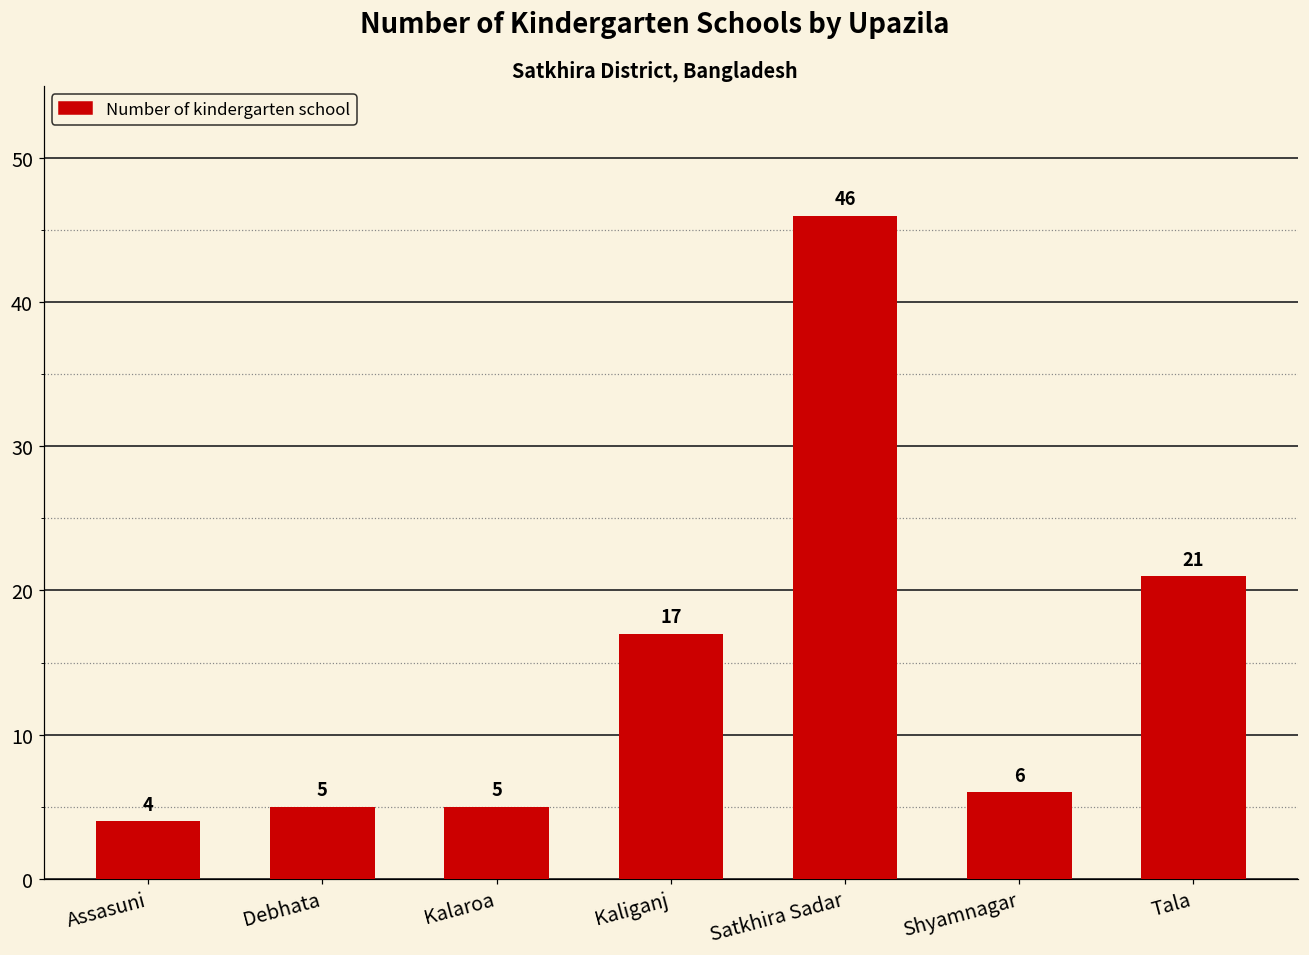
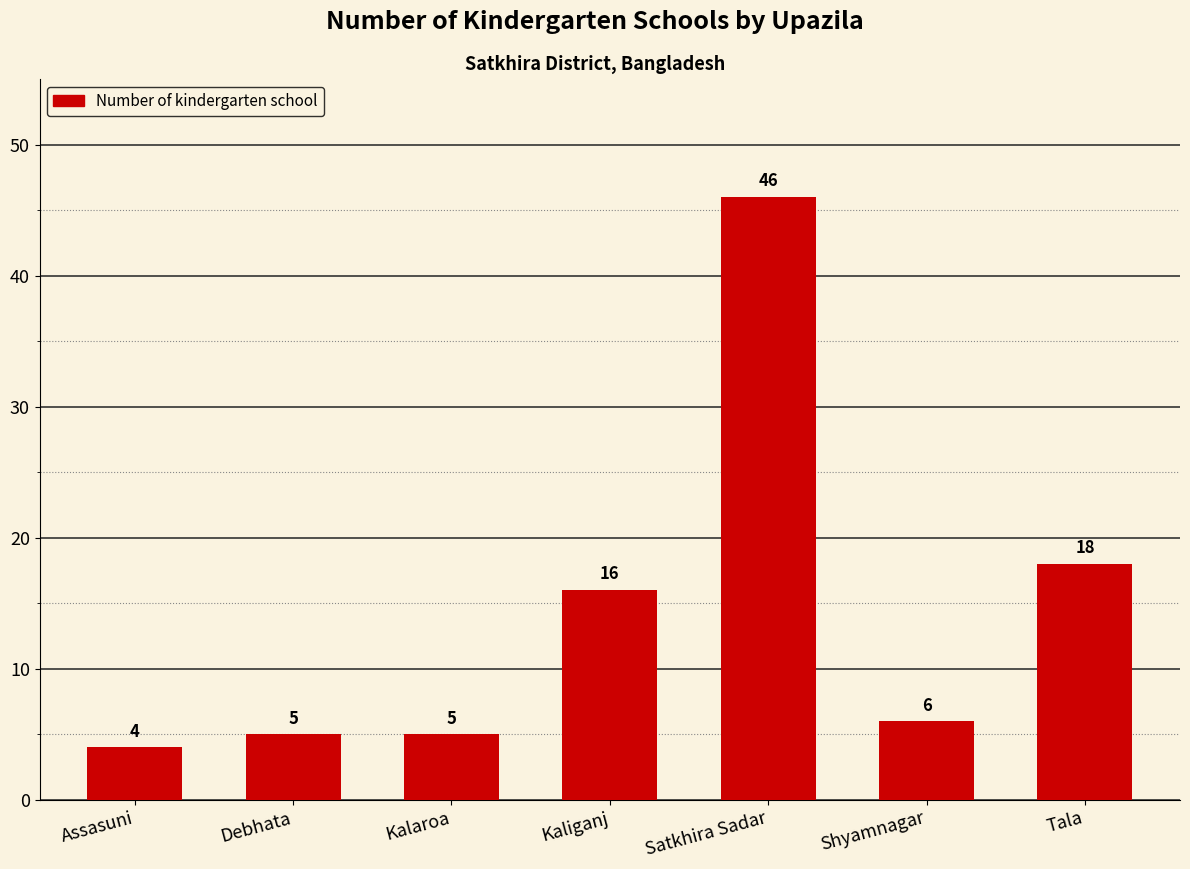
Kaliganj: 17 -> 16
Tala: 21 -> 18
